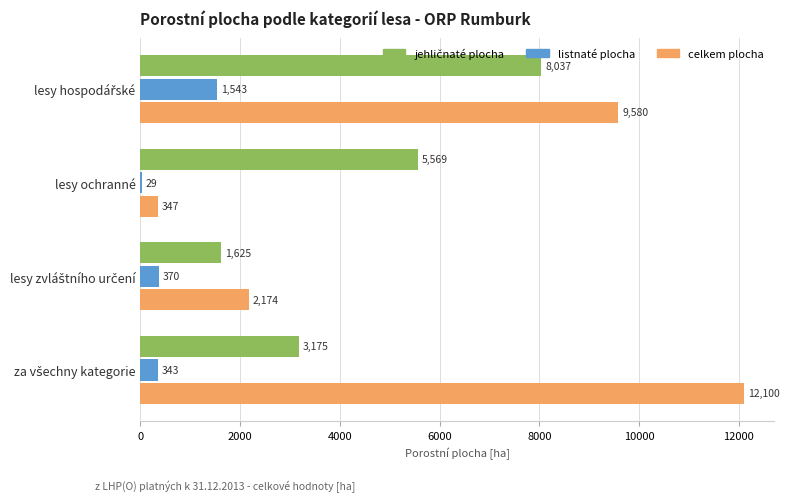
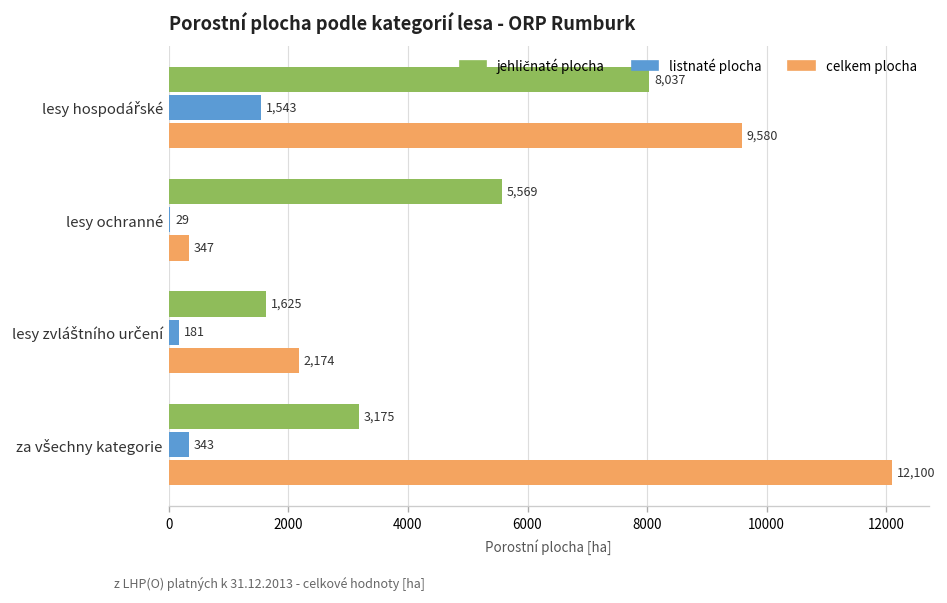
listnaté plocha, lesy zvláštního určení: 370 -> 181
